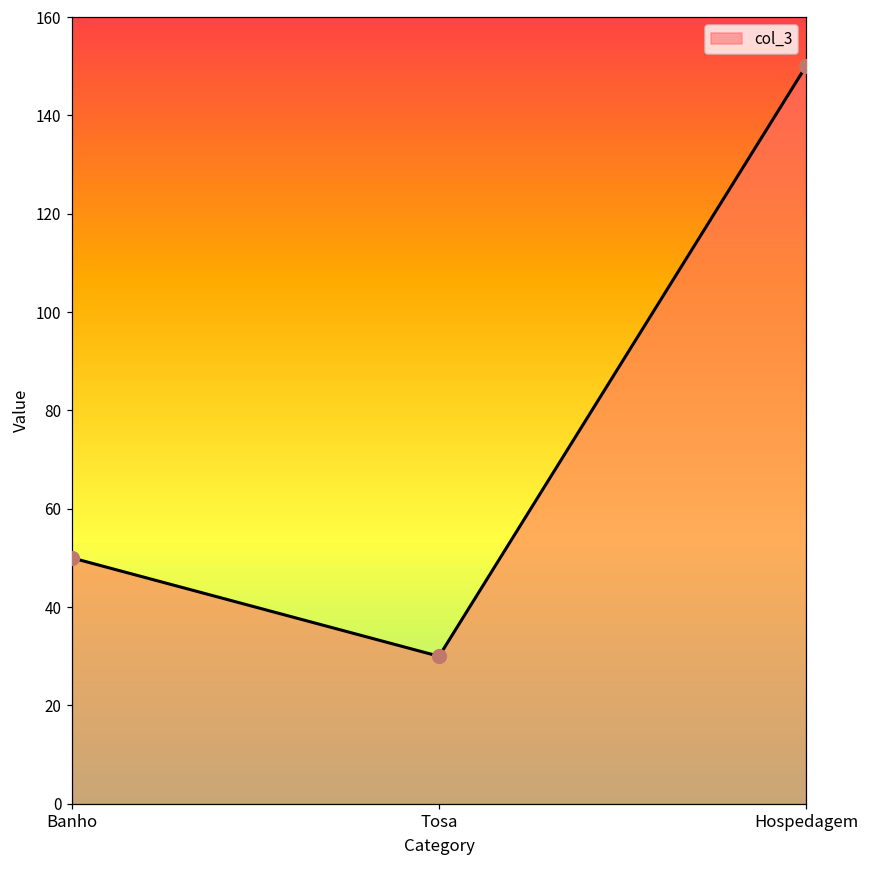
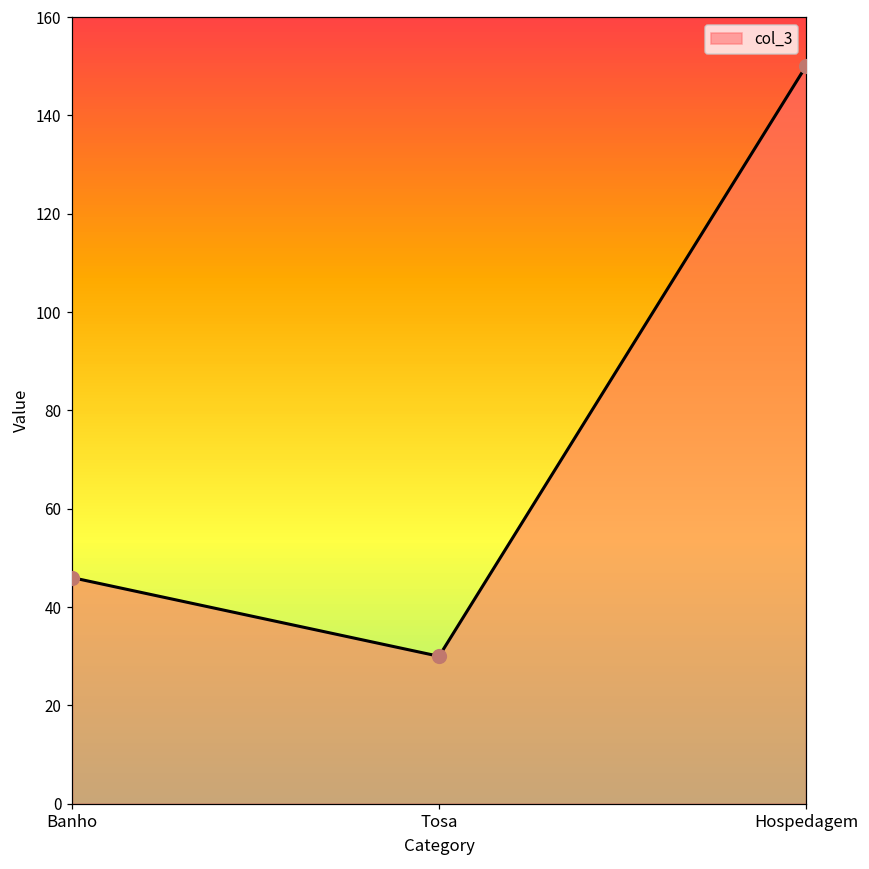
Banho: 50 -> 46
